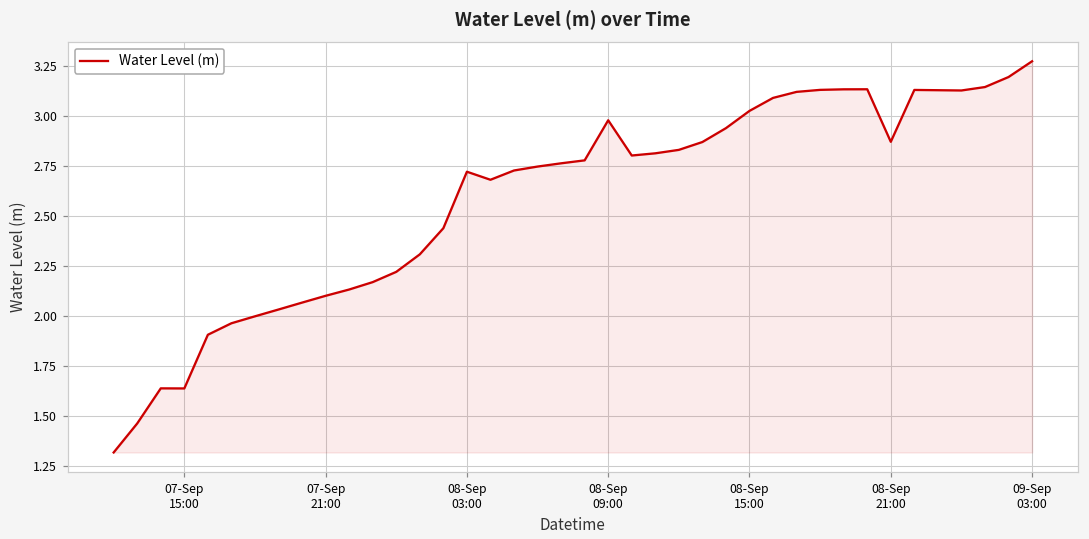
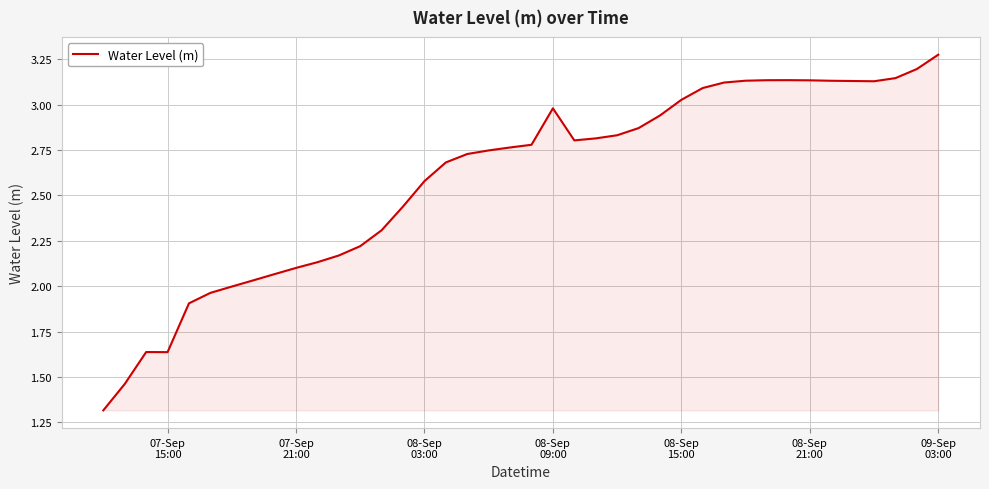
08-Sep 03:00: 2.72 -> 2.58
08-Sep 21:00: 2.87 -> 3.13
